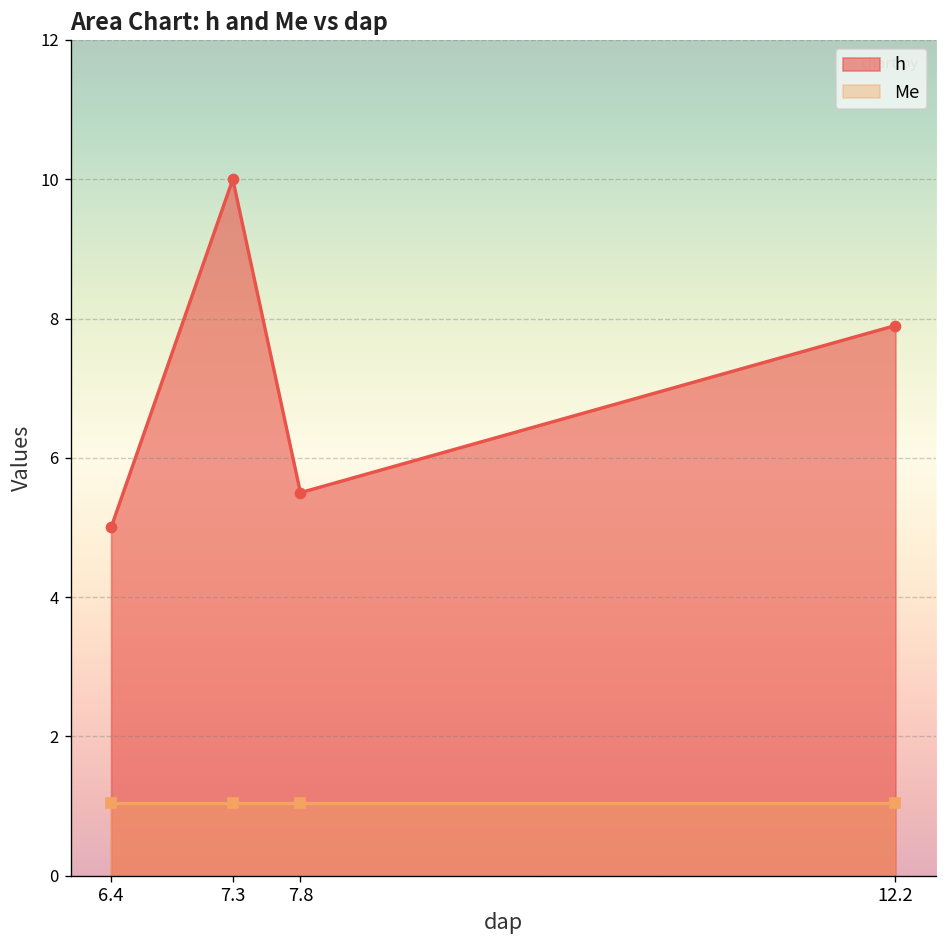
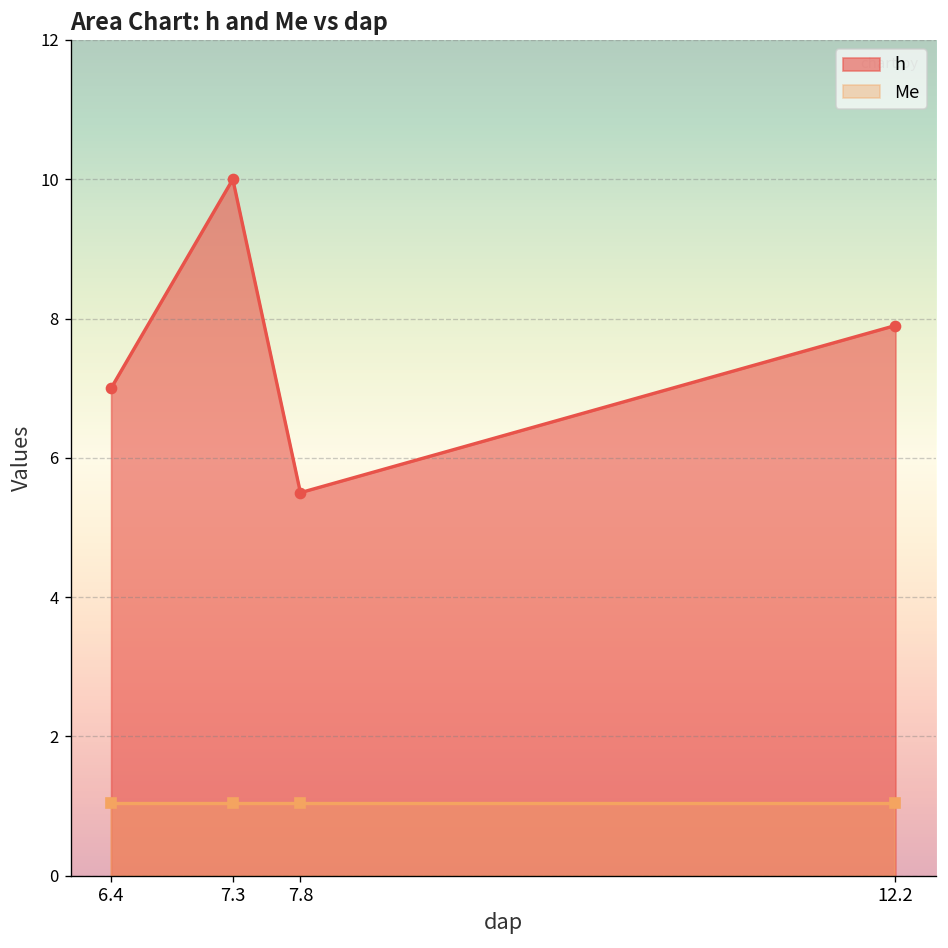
h, 6.4: 5 -> 7
